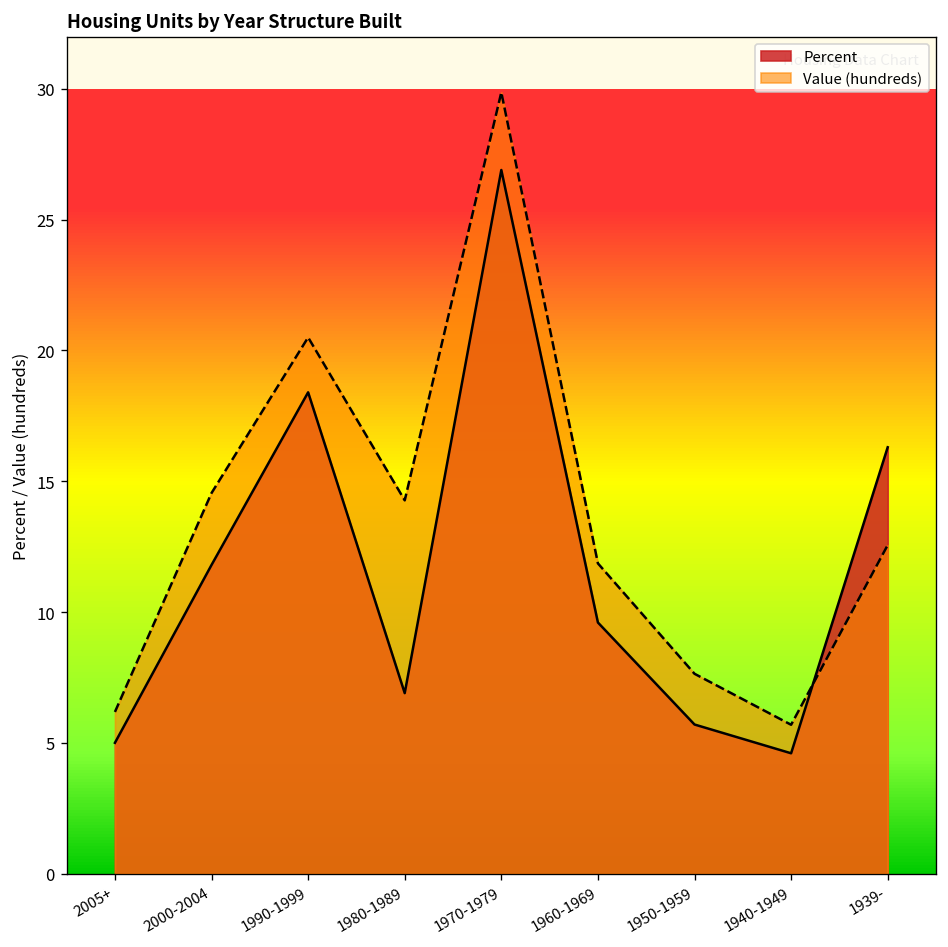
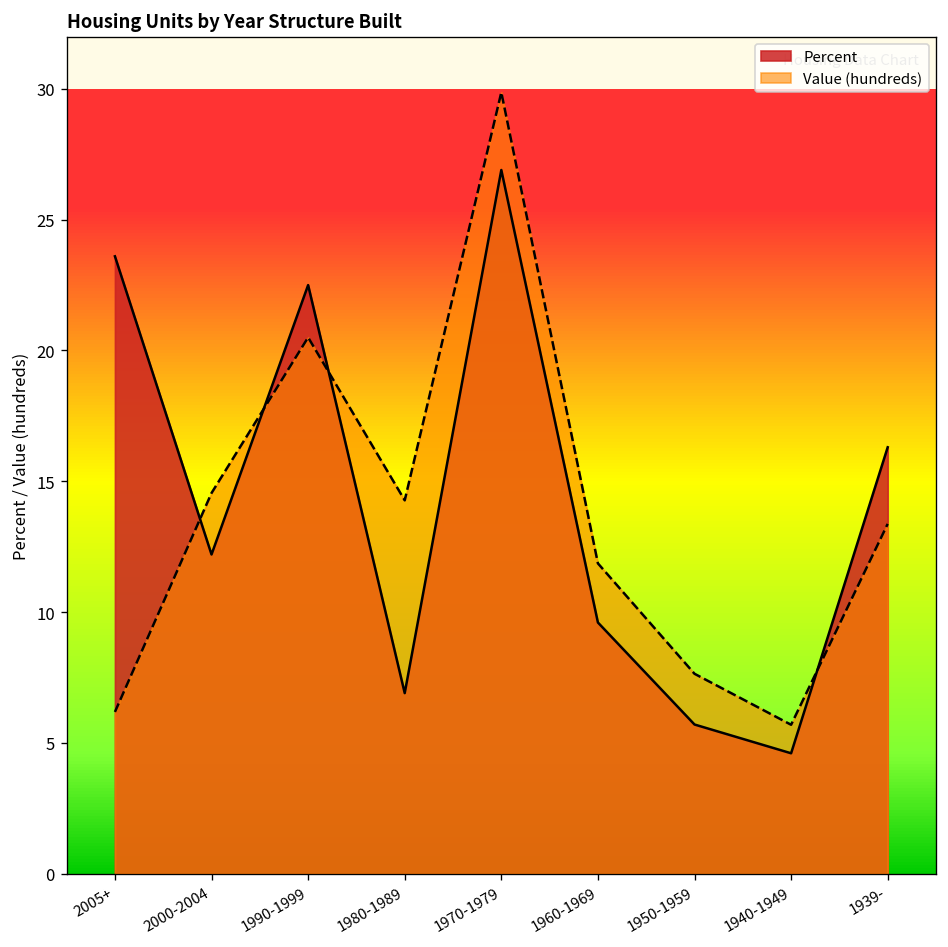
Percent, 2005+: 5.0 -> 23.6
Percent, 2000-2004: 11.8 -> 12.2
Percent, 1990-1999: 18.4 -> 22.5
Value (hundreds), 1939-: 12.6 -> 13.4
